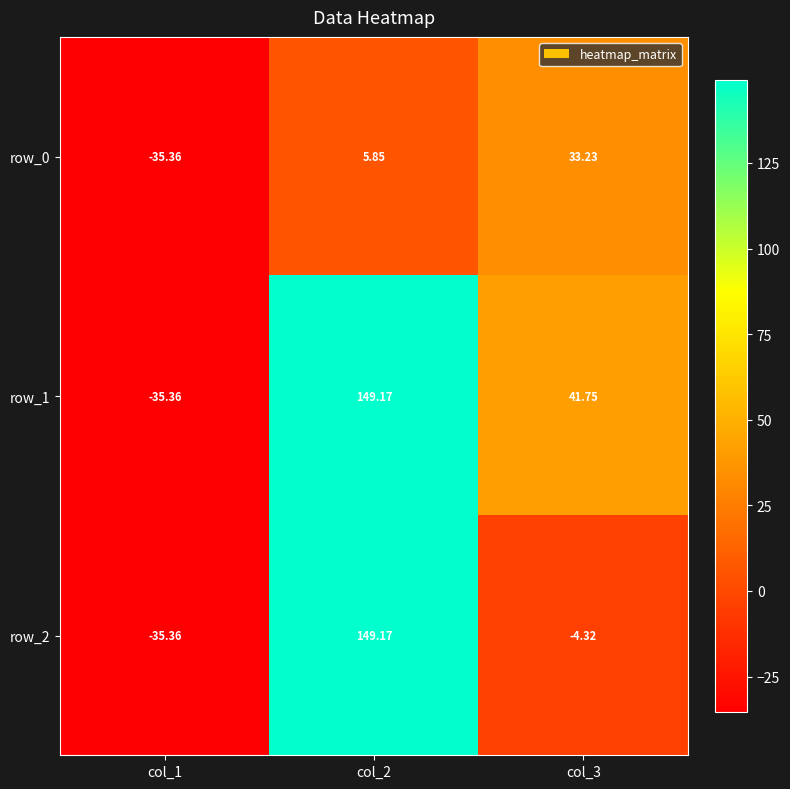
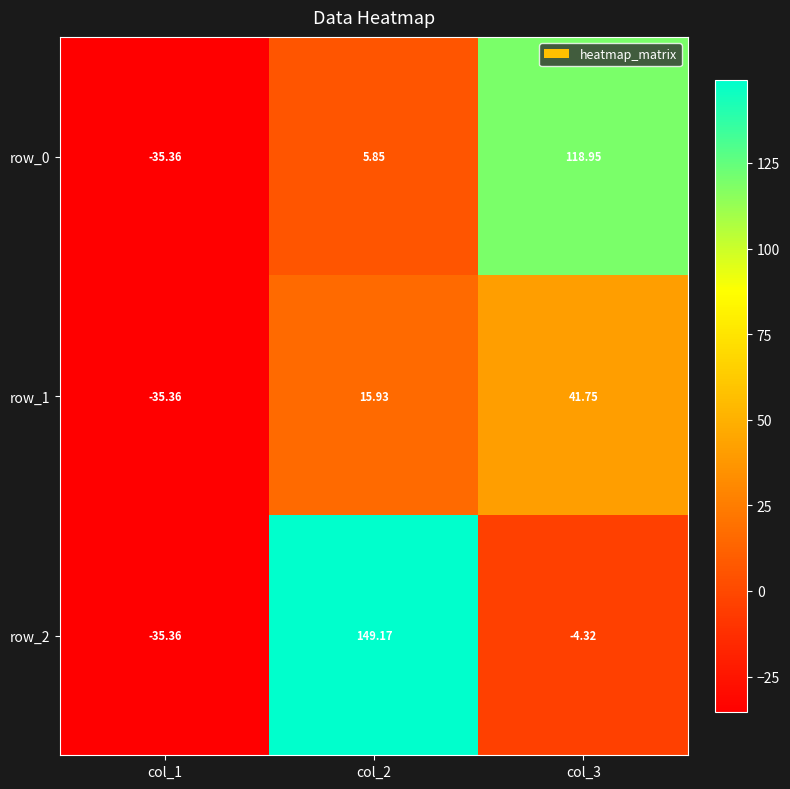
row_0, col_3: 33.23 -> 118.95
row_1, col_2: 149.17 -> 15.93
